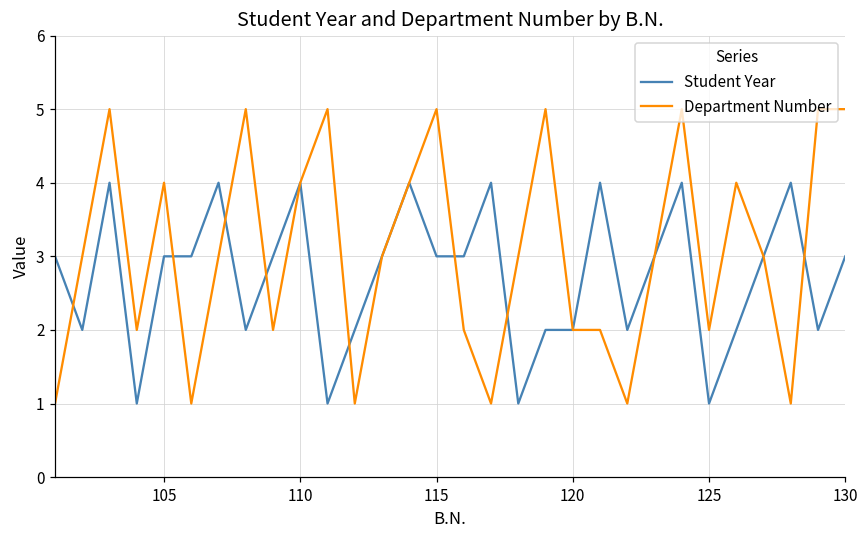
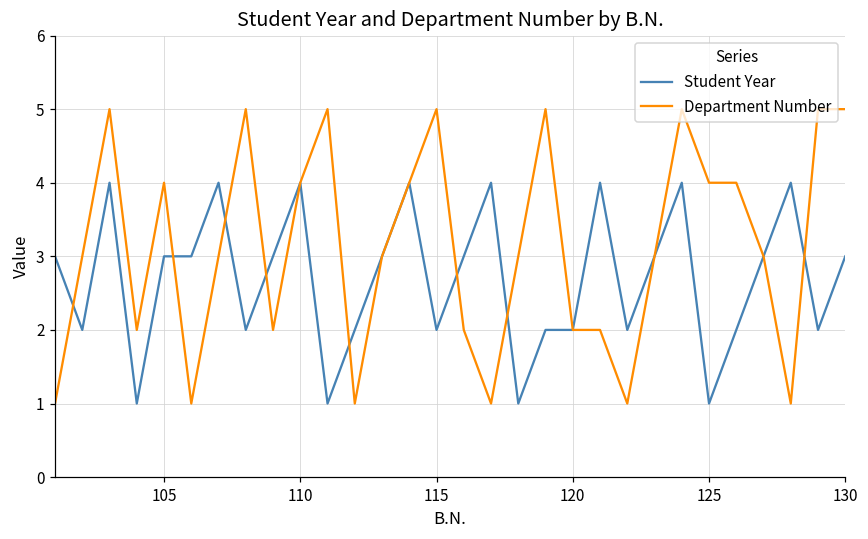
Student Year, 115: 3 -> 2
Department Number, 125: 2 -> 4
